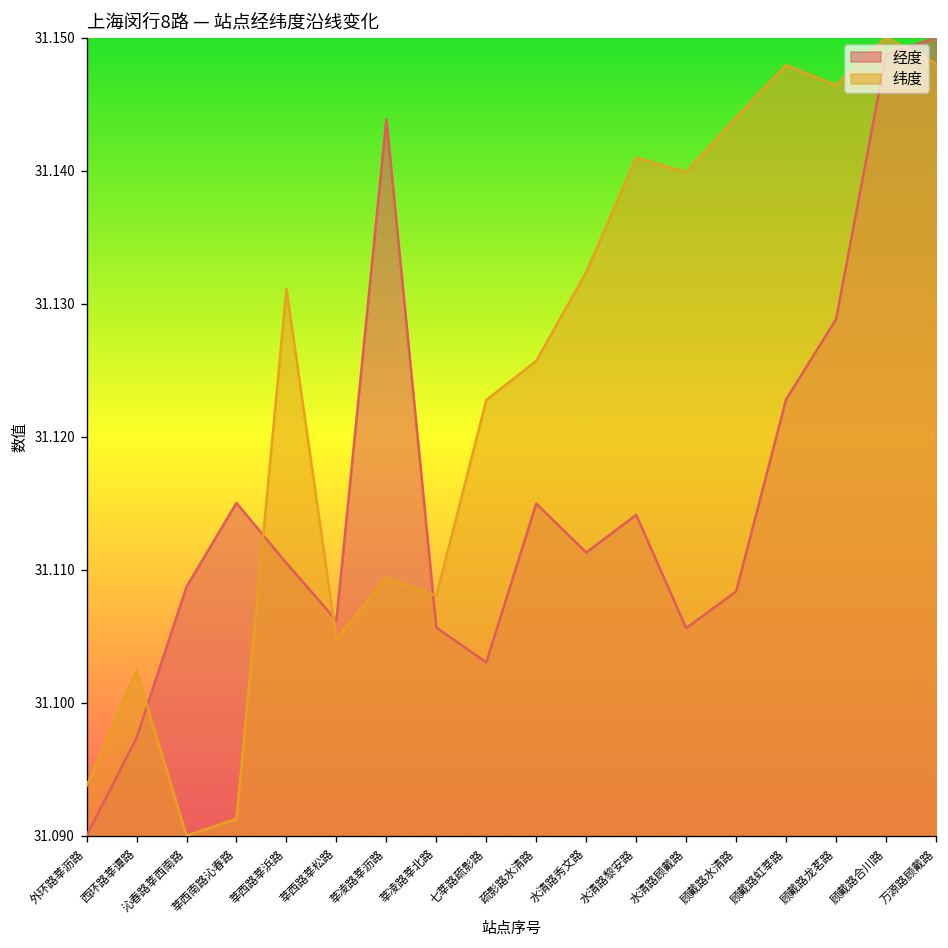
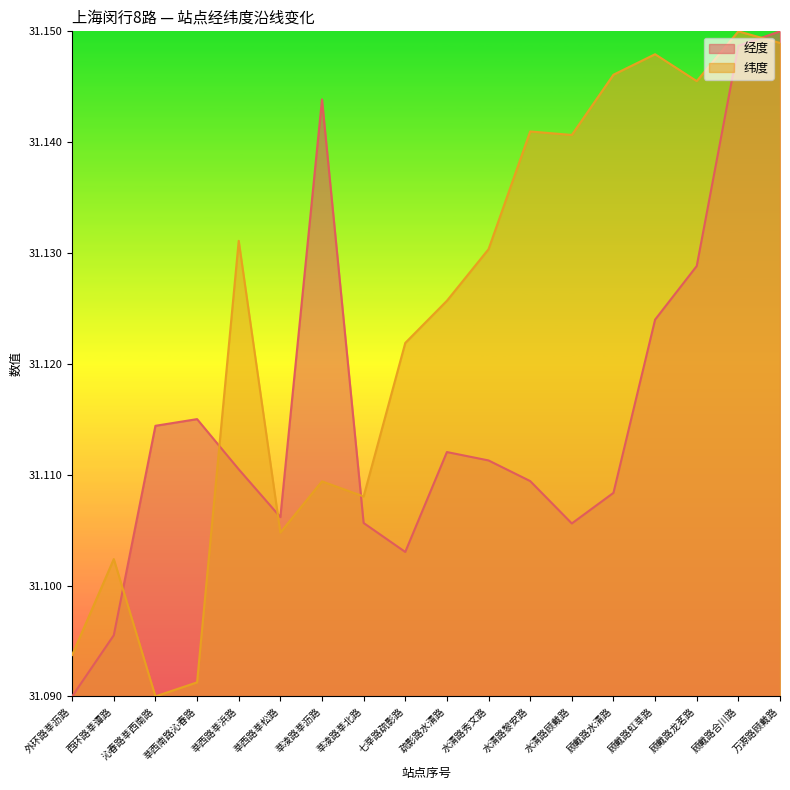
经度, 西环路莘谭路: 31.0974 -> 31.0955
经度, 沁春路莘西南路: 31.1087 -> 31.1144
纬度, 七莘路疏影路: 31.1228 -> 31.1219
经度, 疏影路水清路: 31.1150 -> 31.1120
纬度, 水清路秀文路: 31.1324 -> 31.1303
经度, 水清路黎安路: 31.1141 -> 31.1094
纬度, 水清路顾戴路: 31.1399 -> 31.1407
纬度, 顾戴路水清路: 31.1440 -> 31.1461
经度, 顾戴路虹莘路: 31.1228 -> 31.1240
纬度, 顾戴路龙茗路: 31.1464 -> 31.1455
纬度, 万源路顾戴路: 31.1480 -> 31.1490
